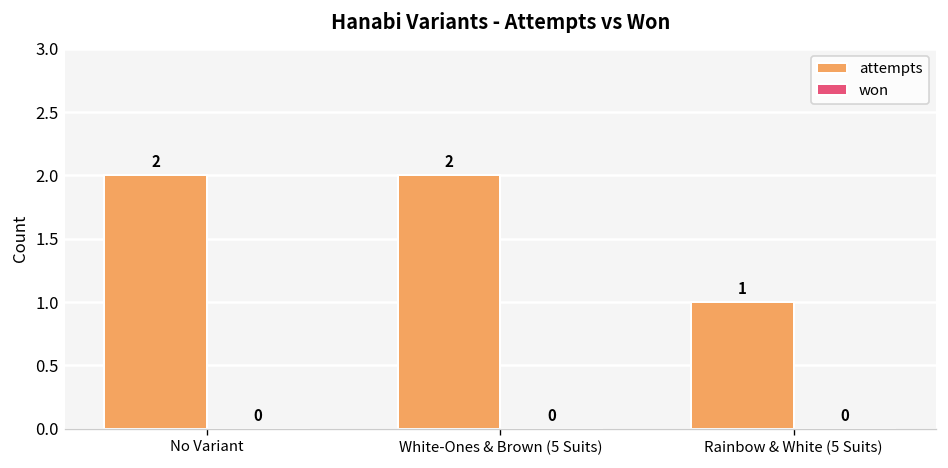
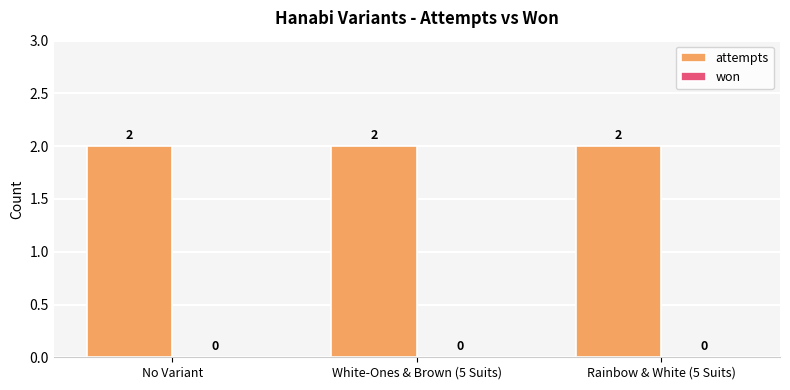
attempts, Rainbow & White (5 Suits): 1 -> 2
